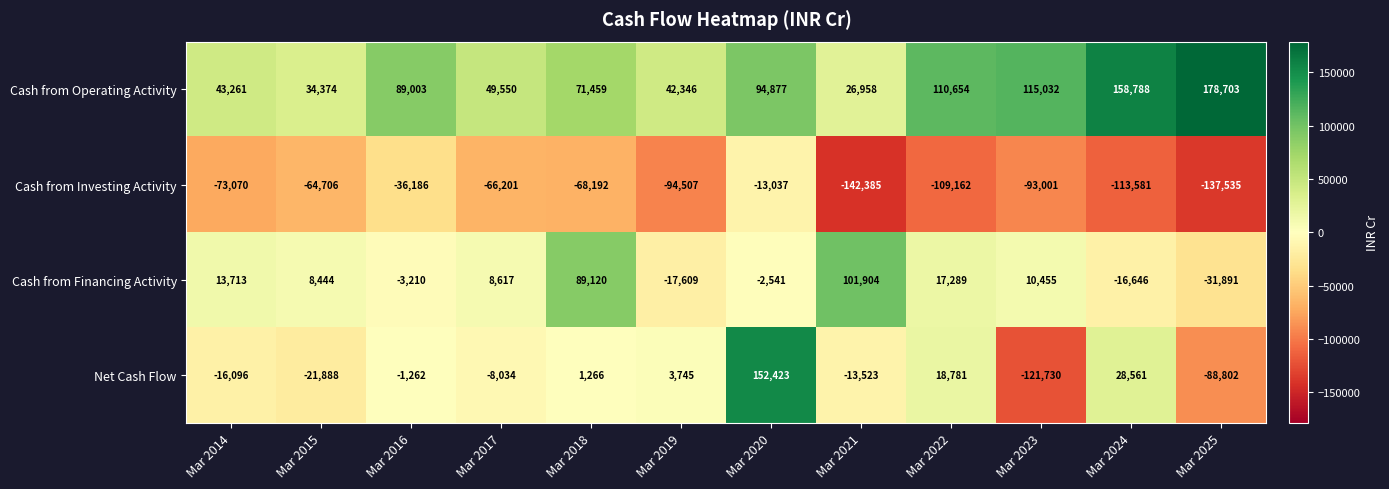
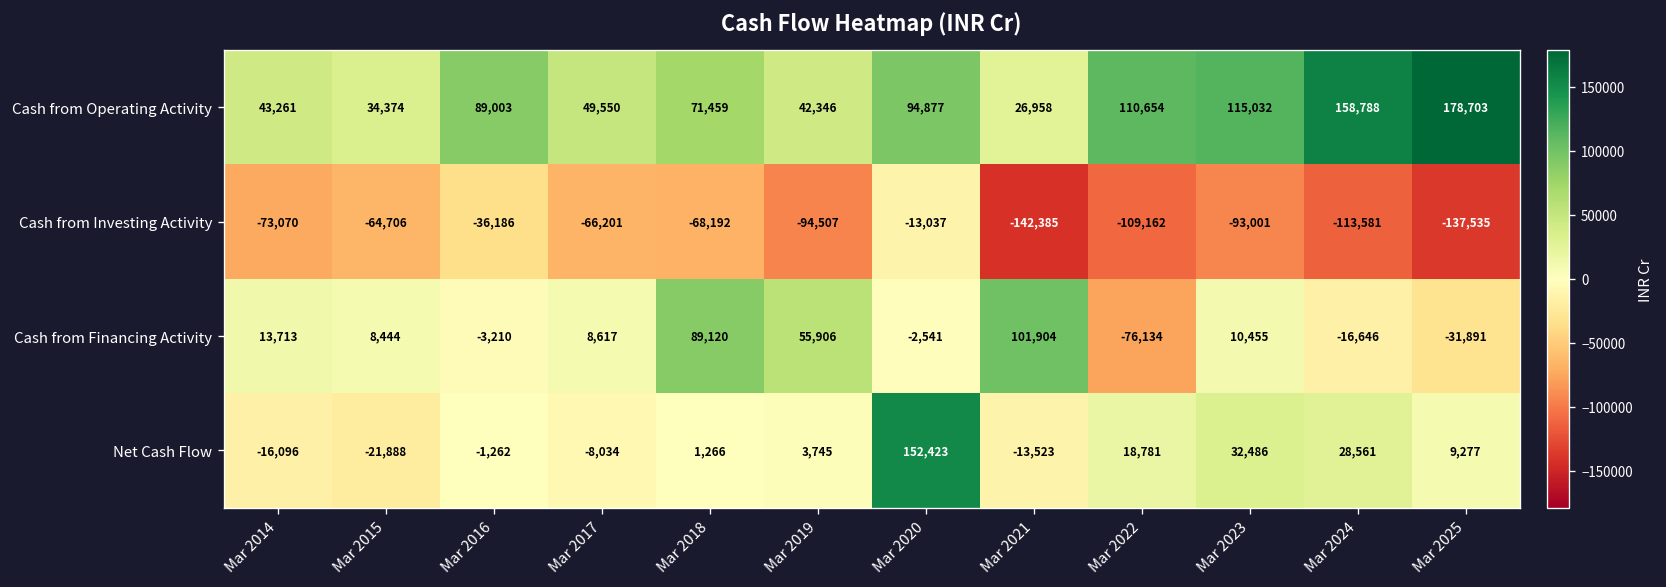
Cash from Financing Activity, Mar 2019: -17,609 -> 55,906
Cash from Financing Activity, Mar 2022: 17,289 -> -76,134
Net Cash Flow, Mar 2023: -121,730 -> 32,486
Net Cash Flow, Mar 2025: -88,802 -> 9,277
